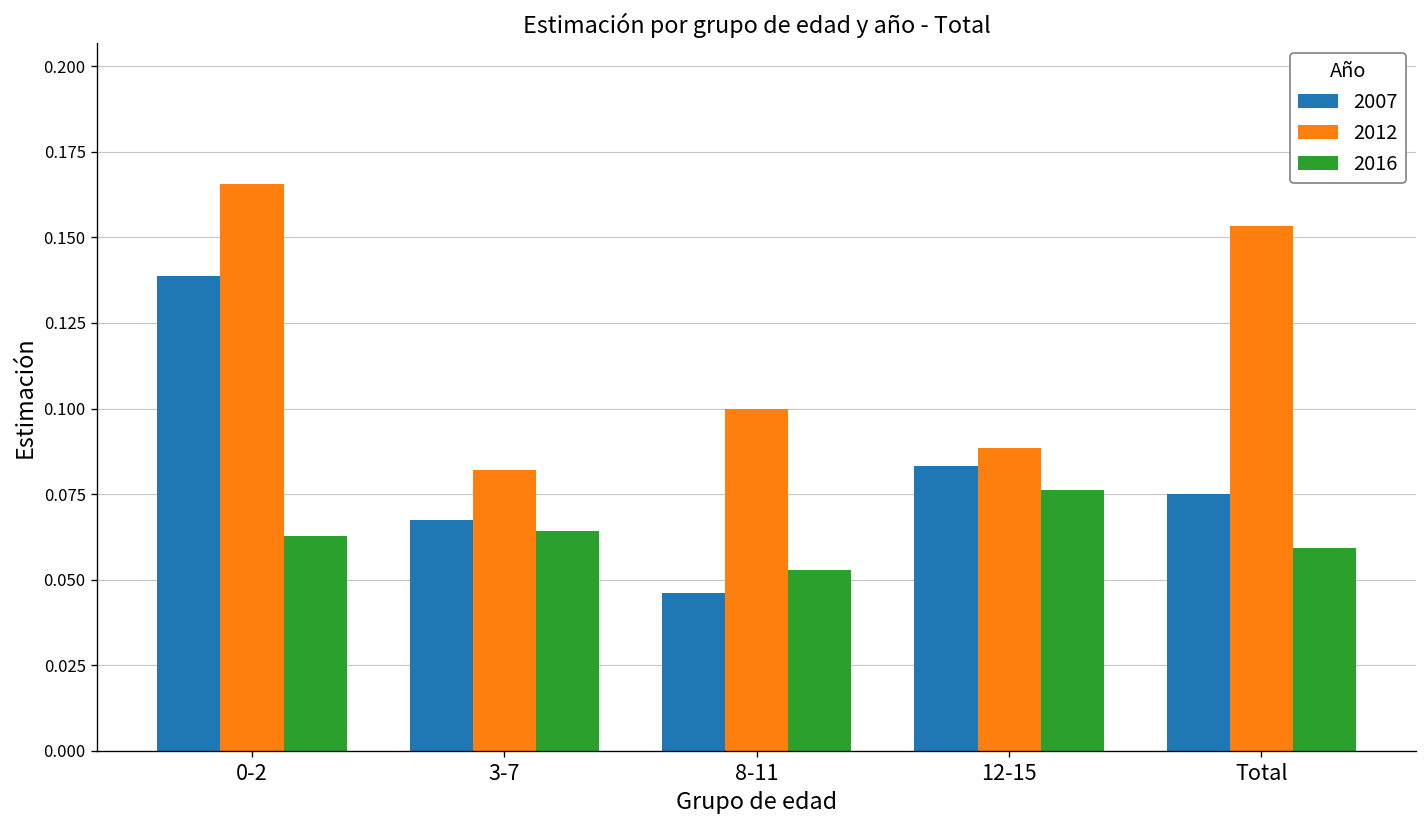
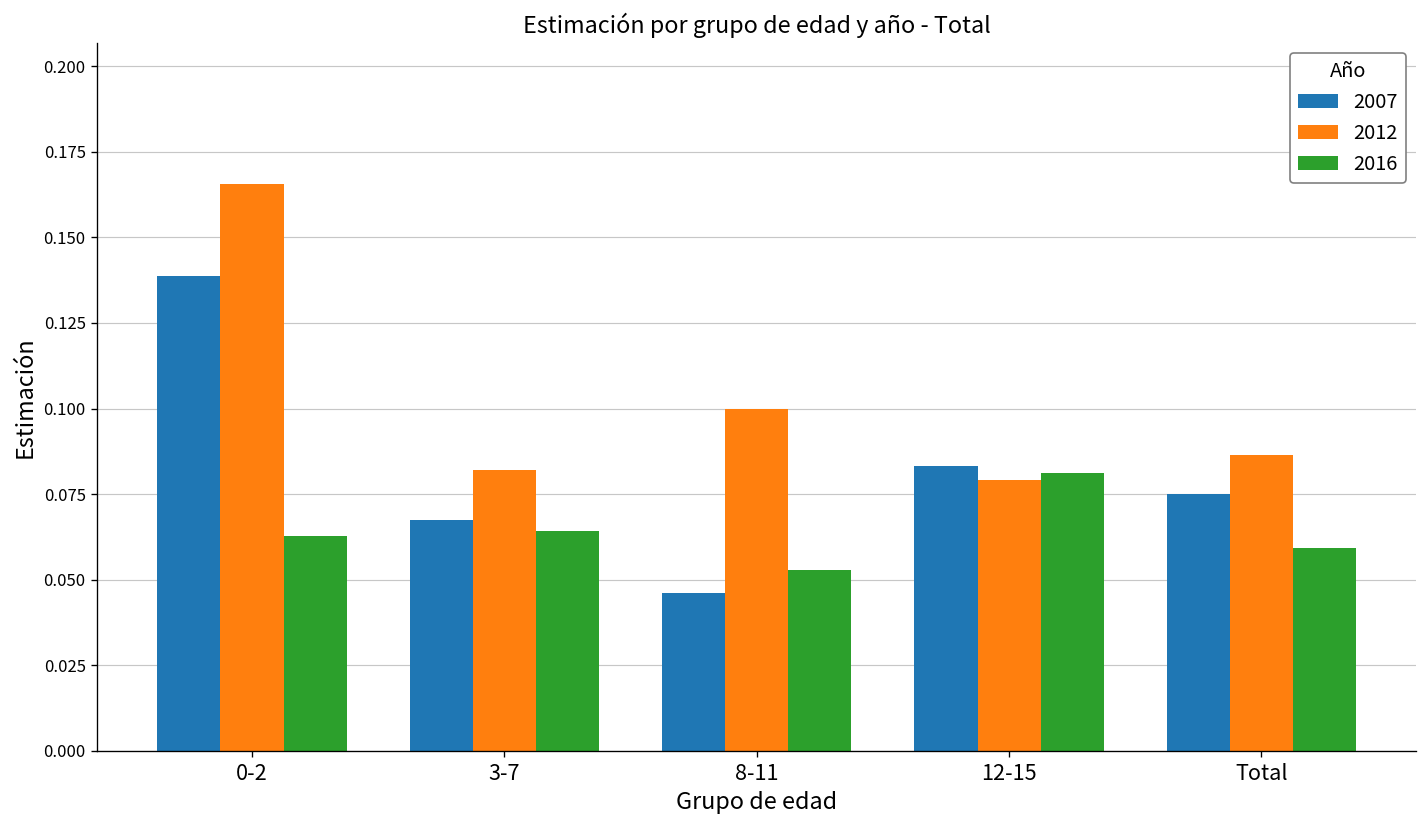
2012, 12-15: 0.089 -> 0.079
2016, 12-15: 0.076 -> 0.081
2012, Total: 0.153 -> 0.086
